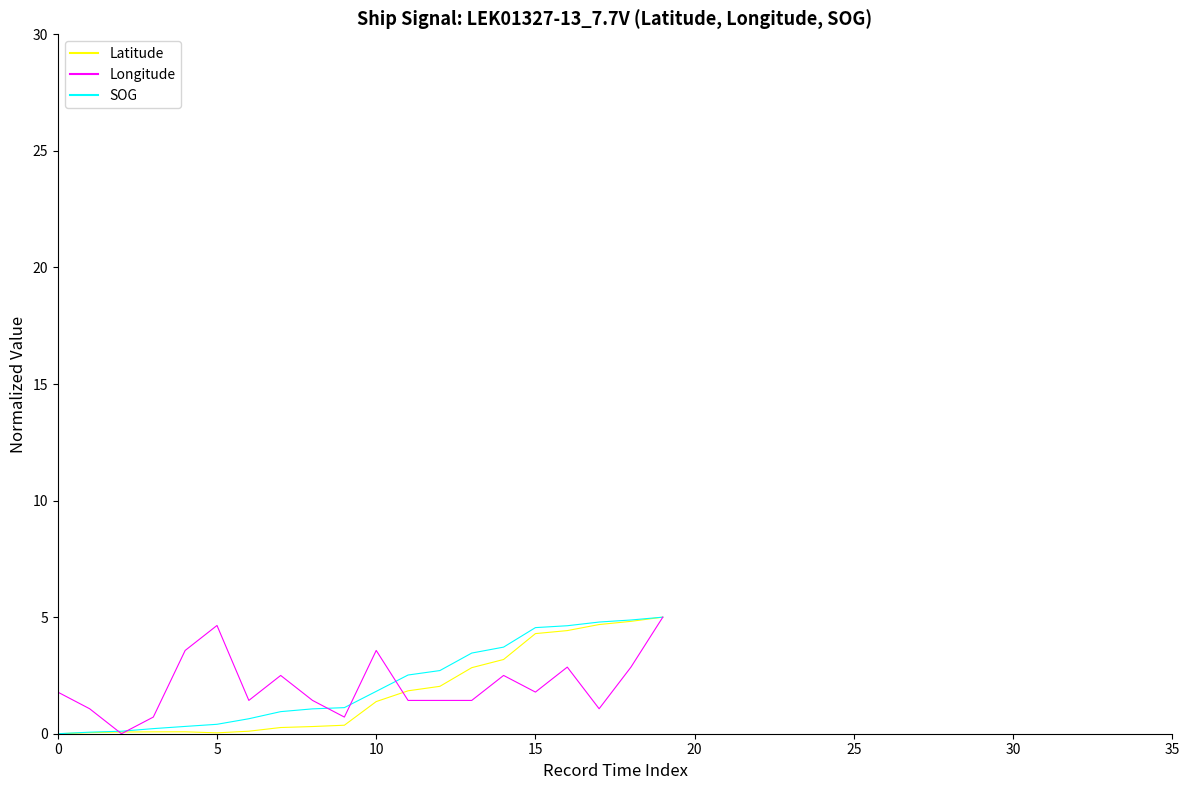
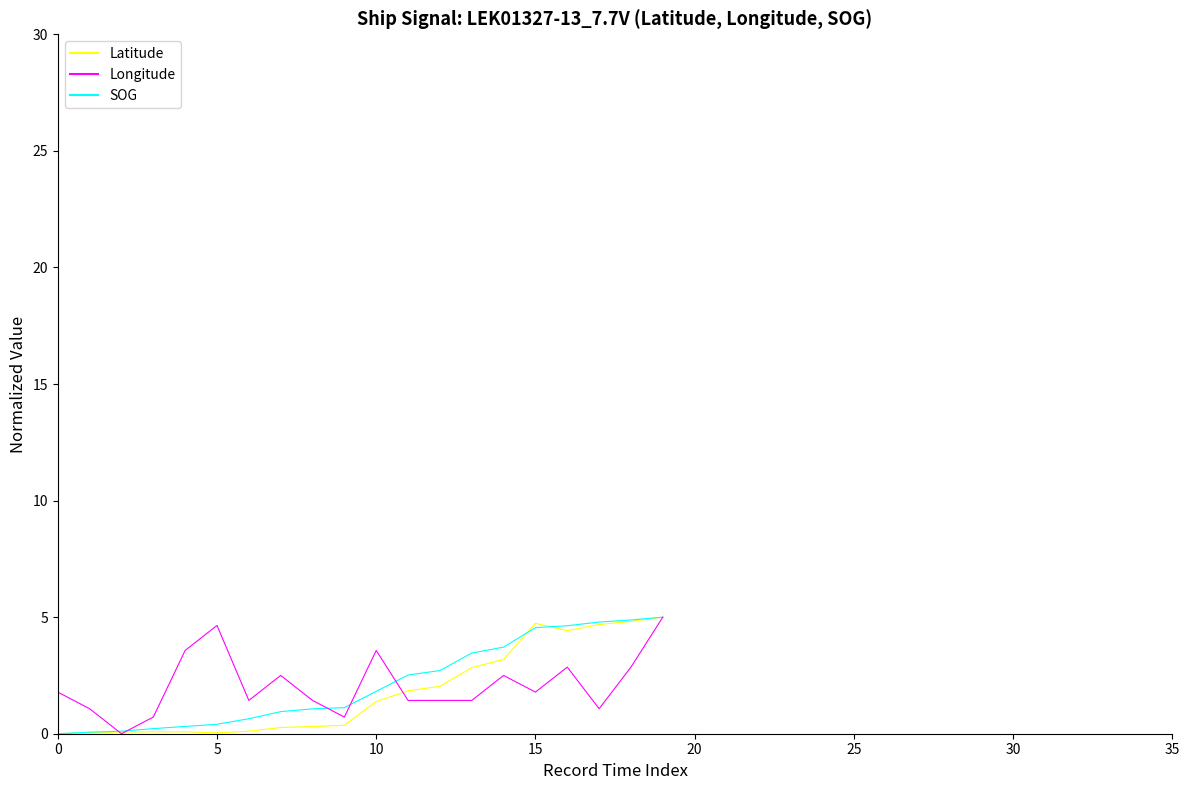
Latitude, 15: 4.3 -> 4.7
